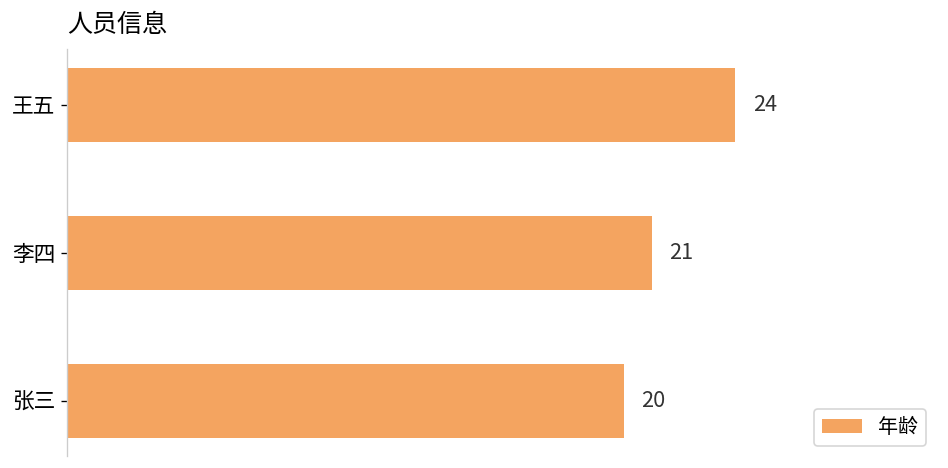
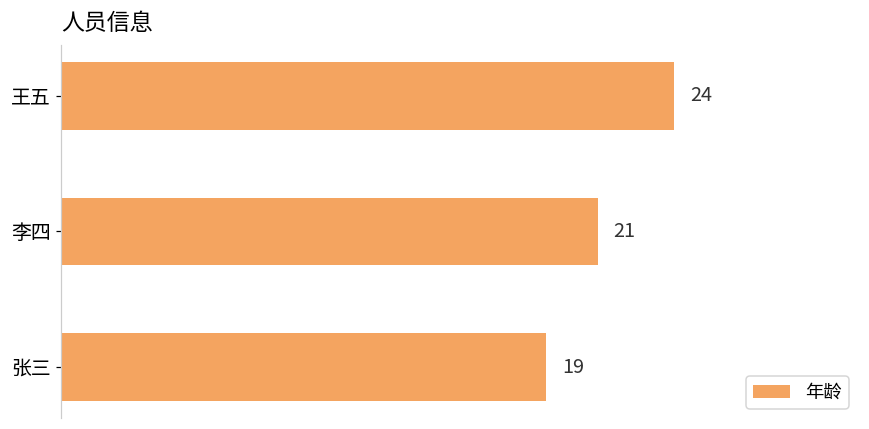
张三: 20 -> 19
